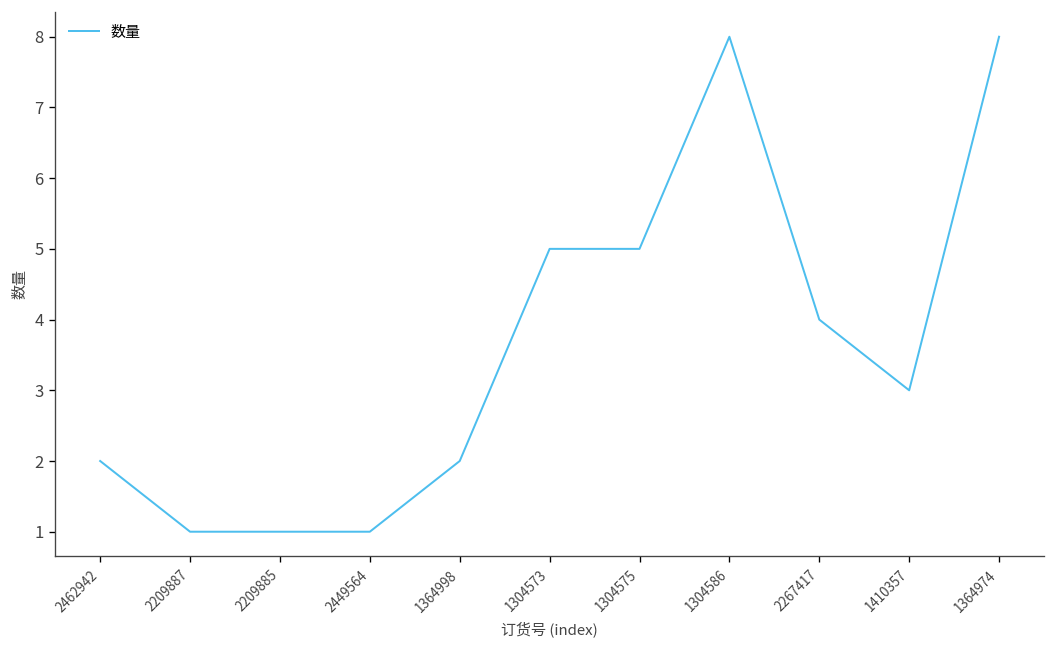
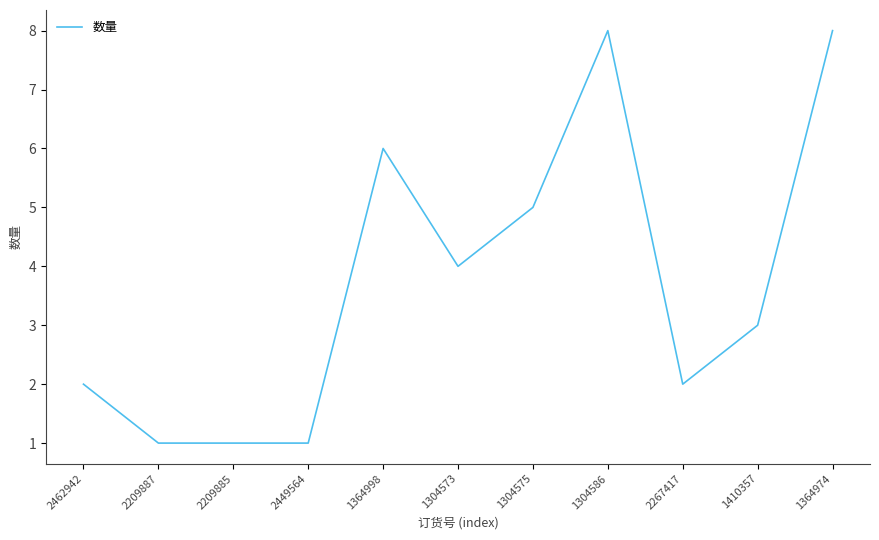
1364998: 2 -> 6
1304573: 5 -> 4
2267417: 4 -> 2
